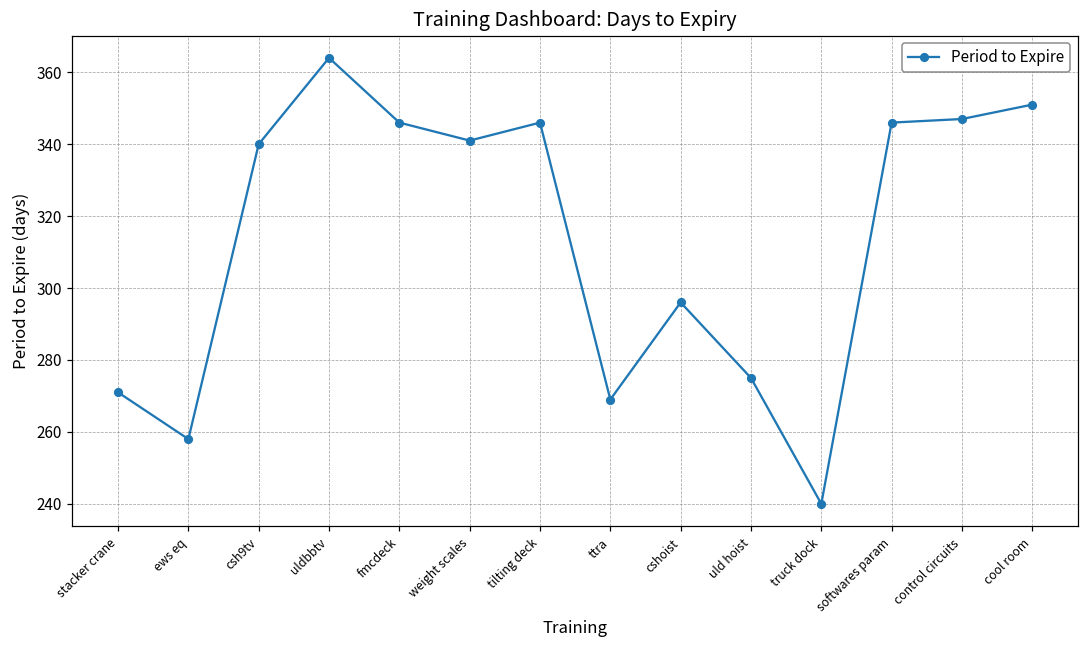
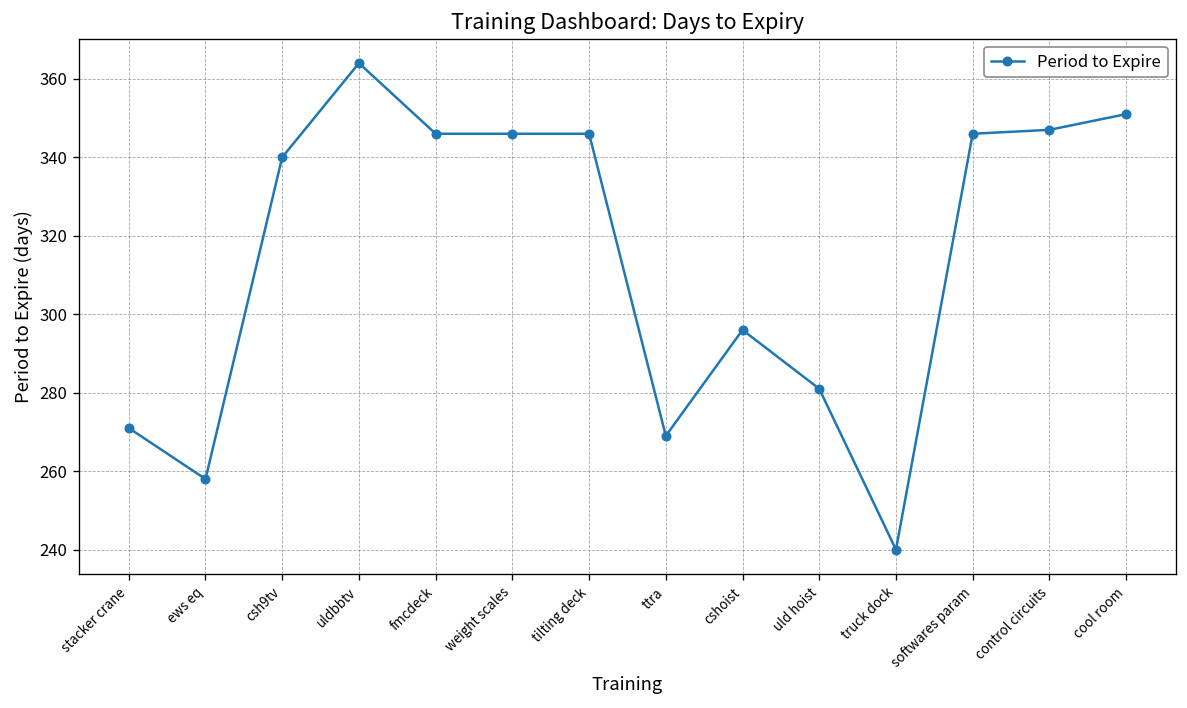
weight scales: 341 -> 346
uld hoist: 275 -> 281
